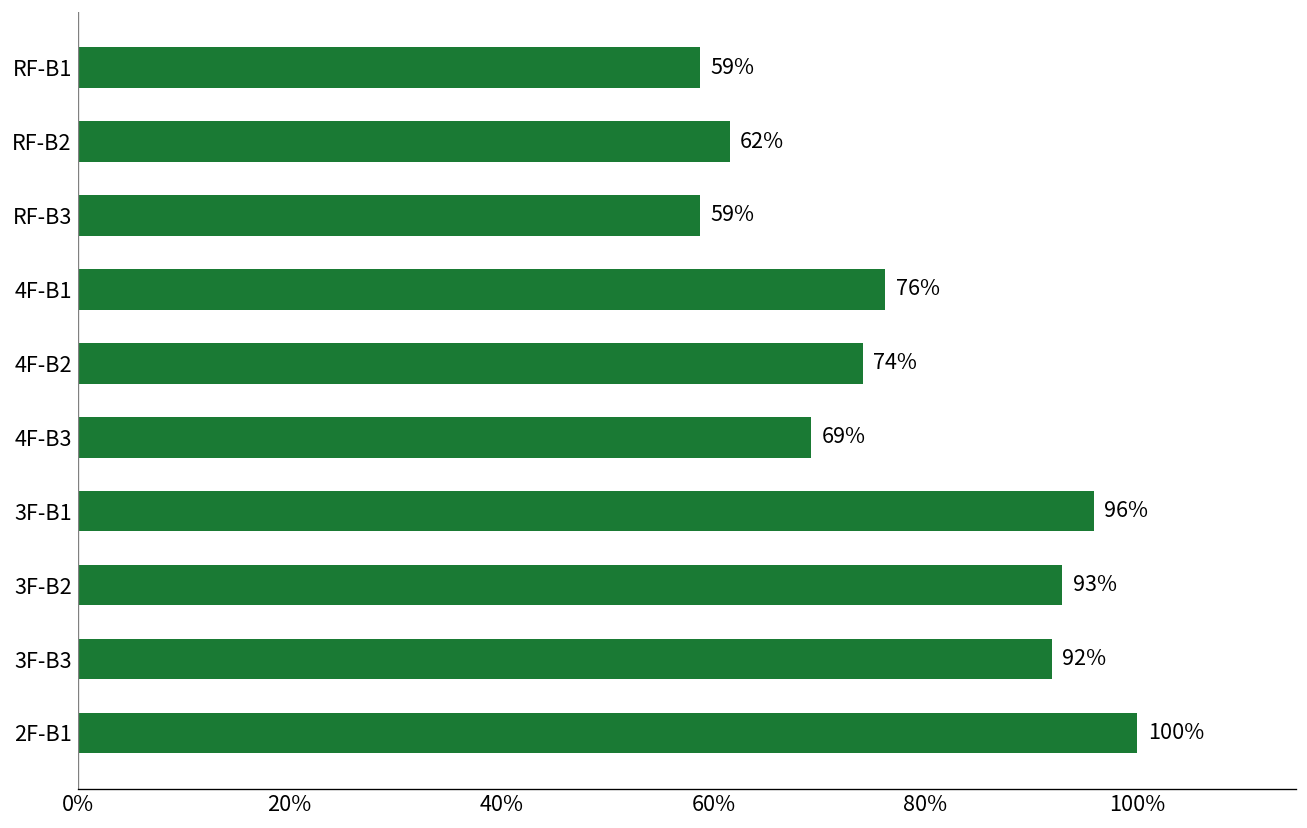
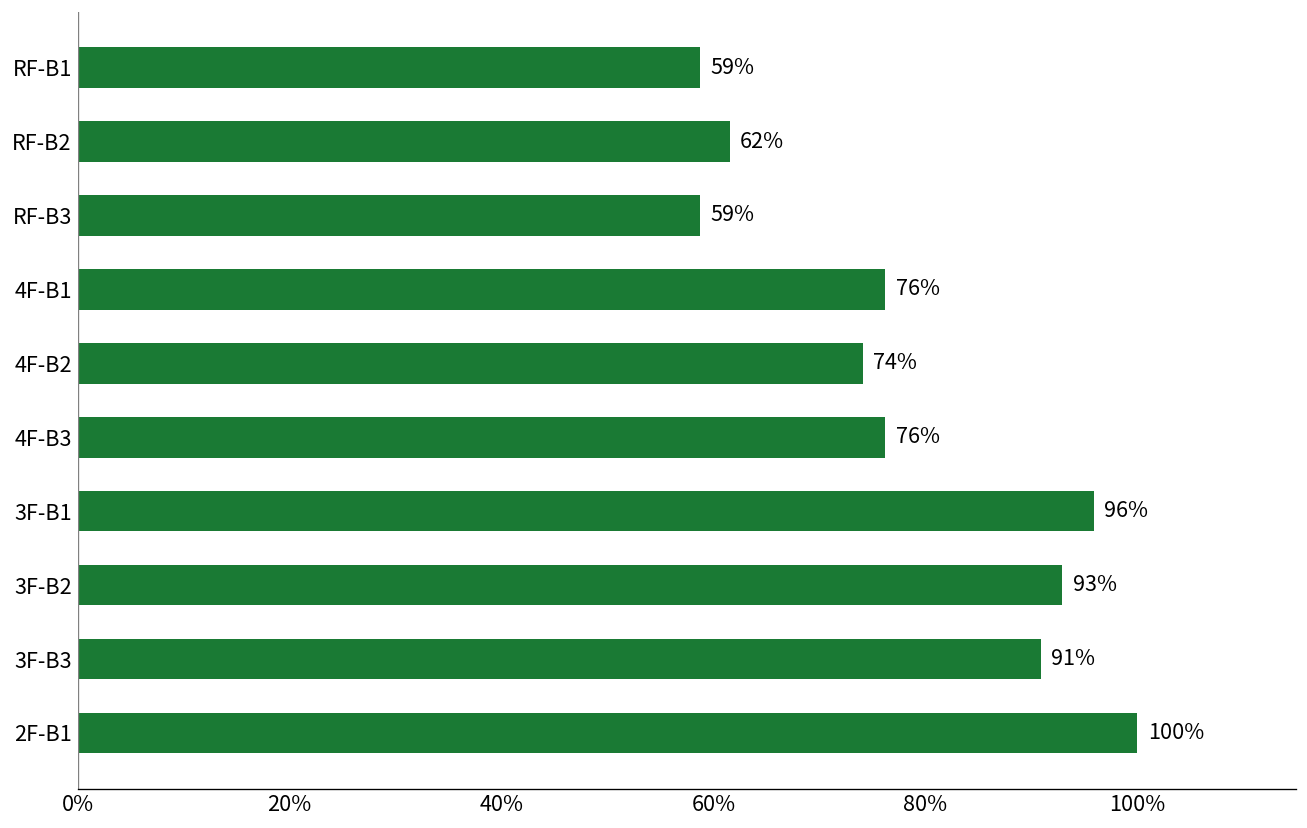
4F-B3: 69% -> 76%
3F-B3: 92% -> 91%
